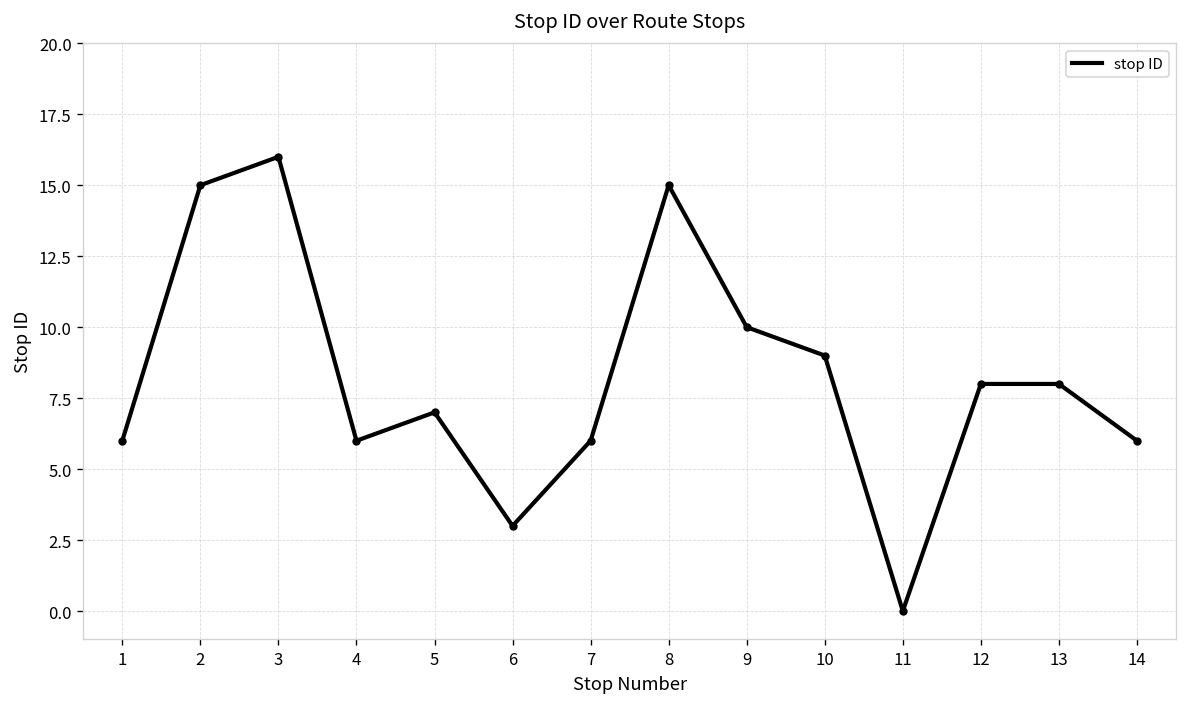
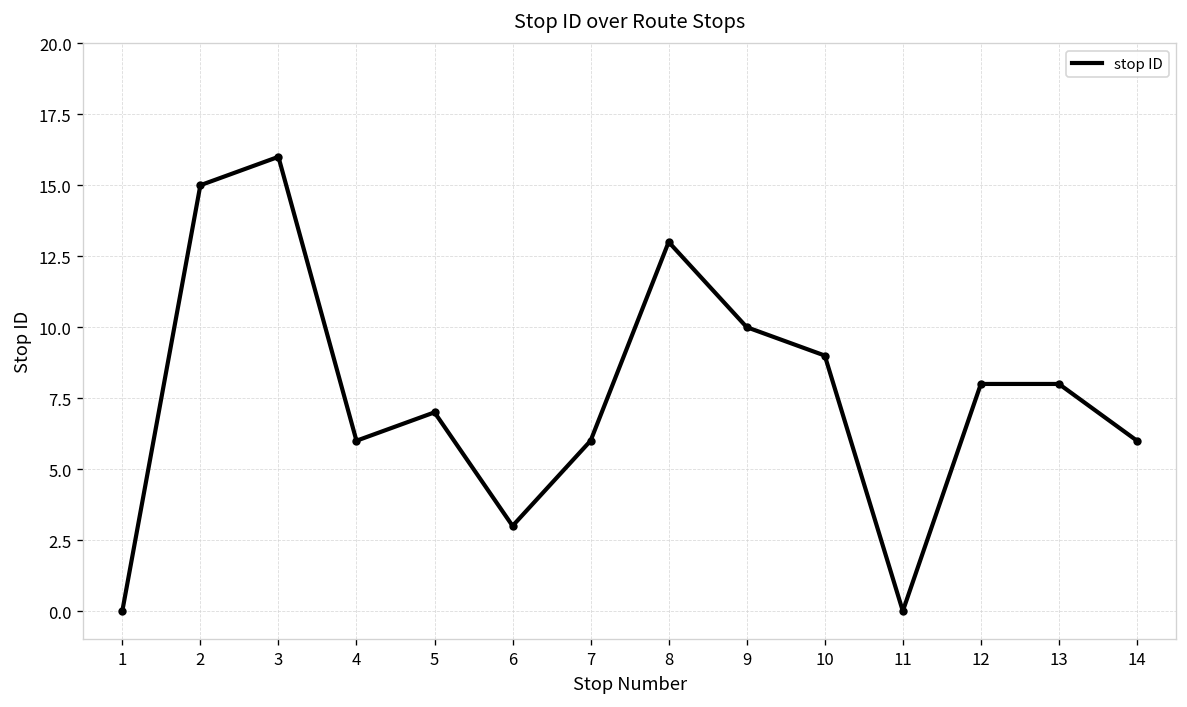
1: 6 -> 0
8: 15 -> 13
